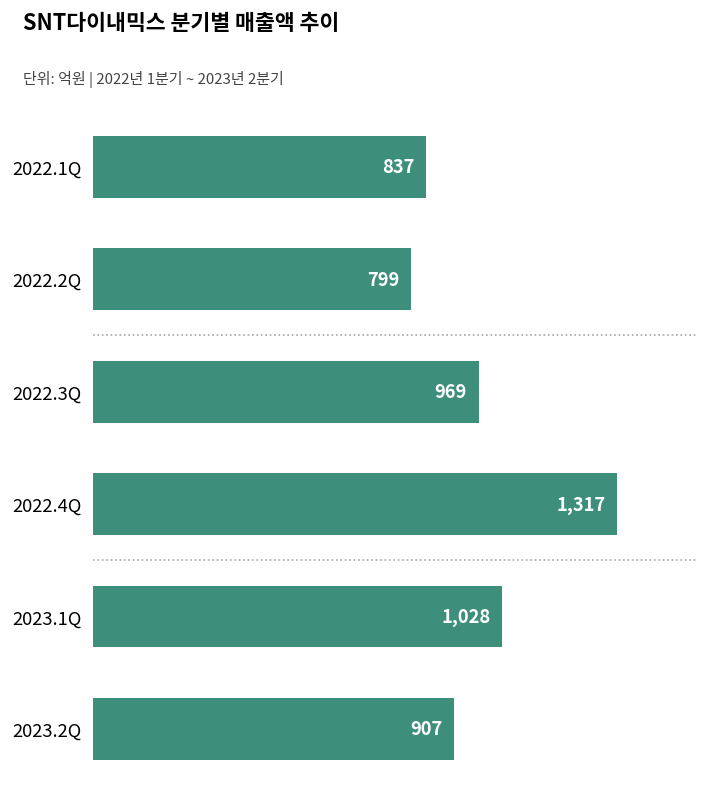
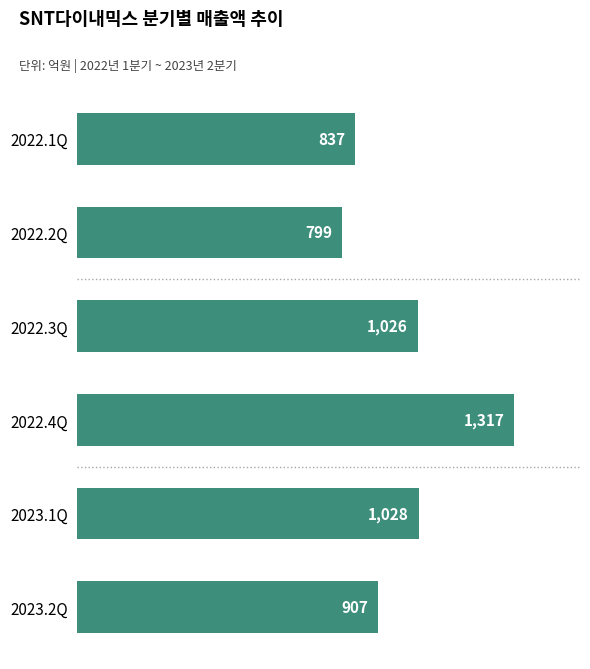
2022.3Q: 969 -> 1,026
